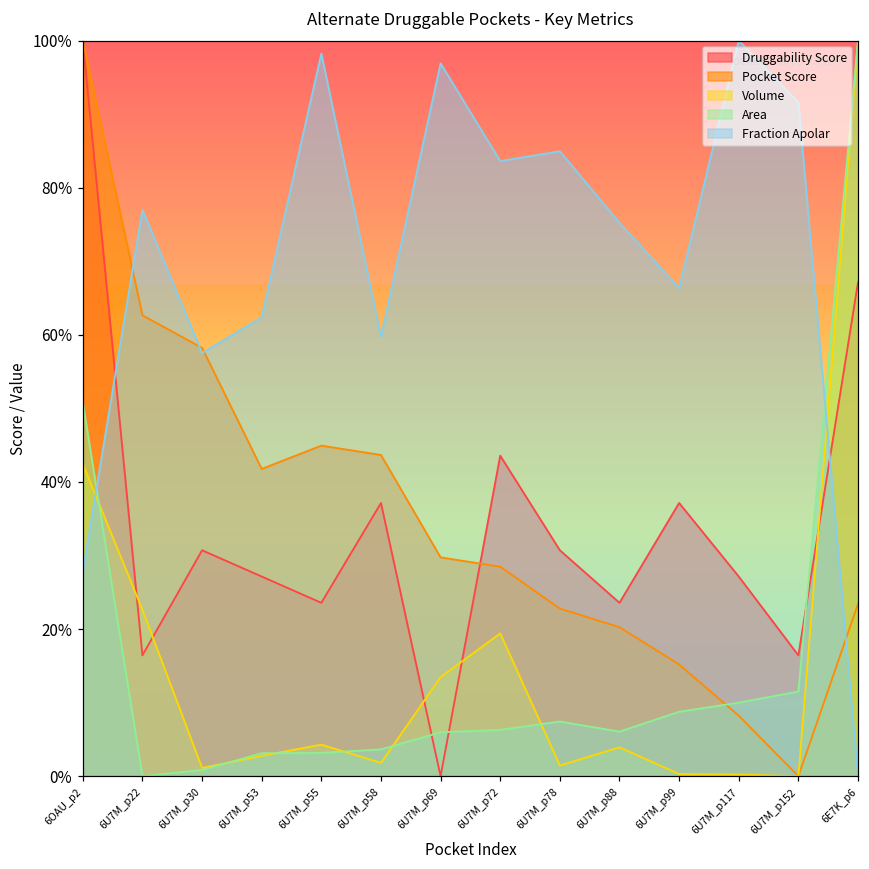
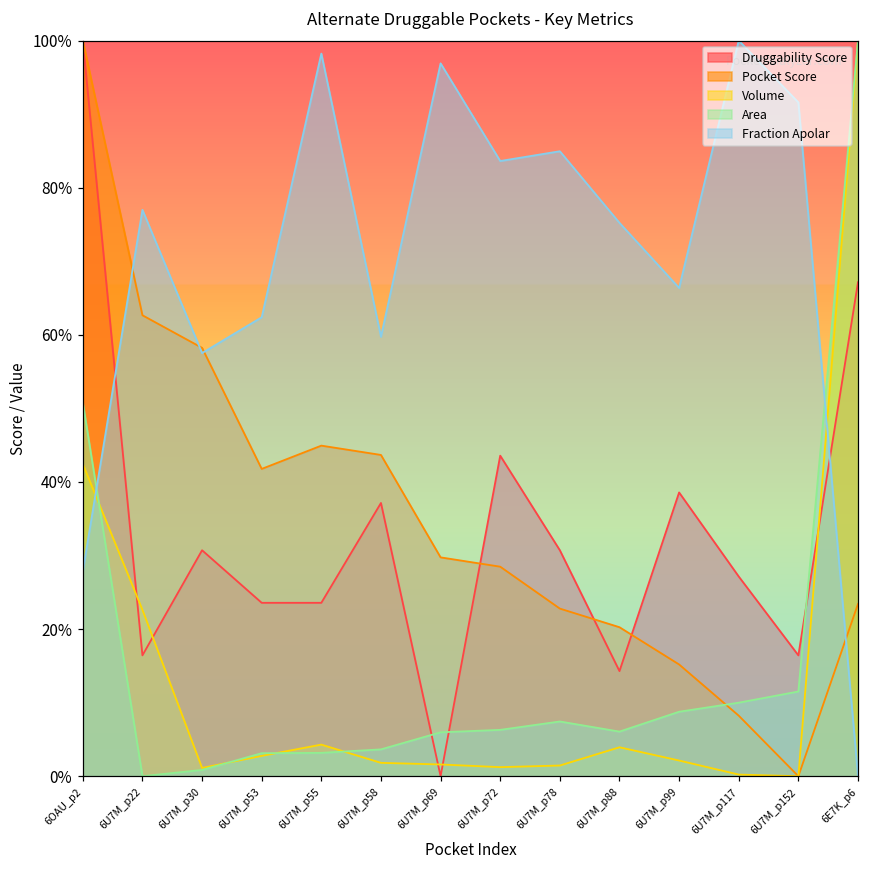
Druggability Score, 6U7M_p53: 27% -> 24%
Volume, 6U7M_p69: 13% -> 2%
Volume, 6U7M_p72: 19% -> 1%
Druggability Score, 6U7M_p88: 24% -> 14%
Druggability Score, 6U7M_p99: 37% -> 39%
Volume, 6U7M_p99: 0% -> 2%
